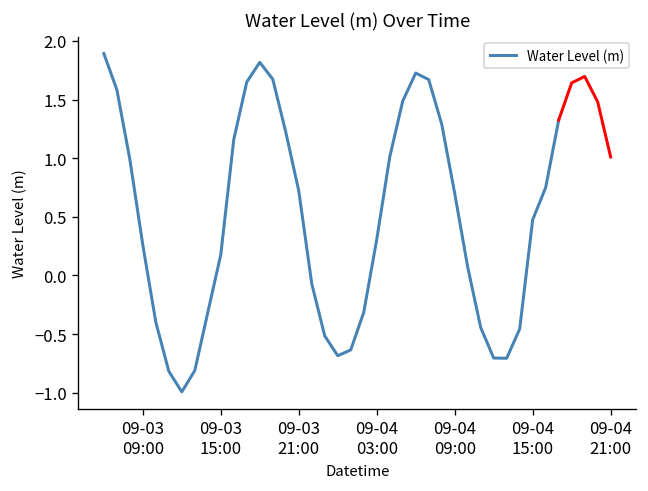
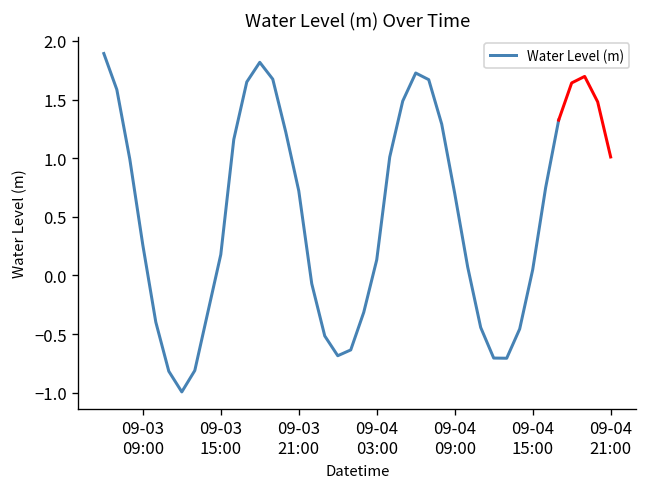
Water Level (m), 09-04 03:00: 0.3 -> 0.1
Water Level (m), 09-04 15:00: 0.5 -> 0.0
